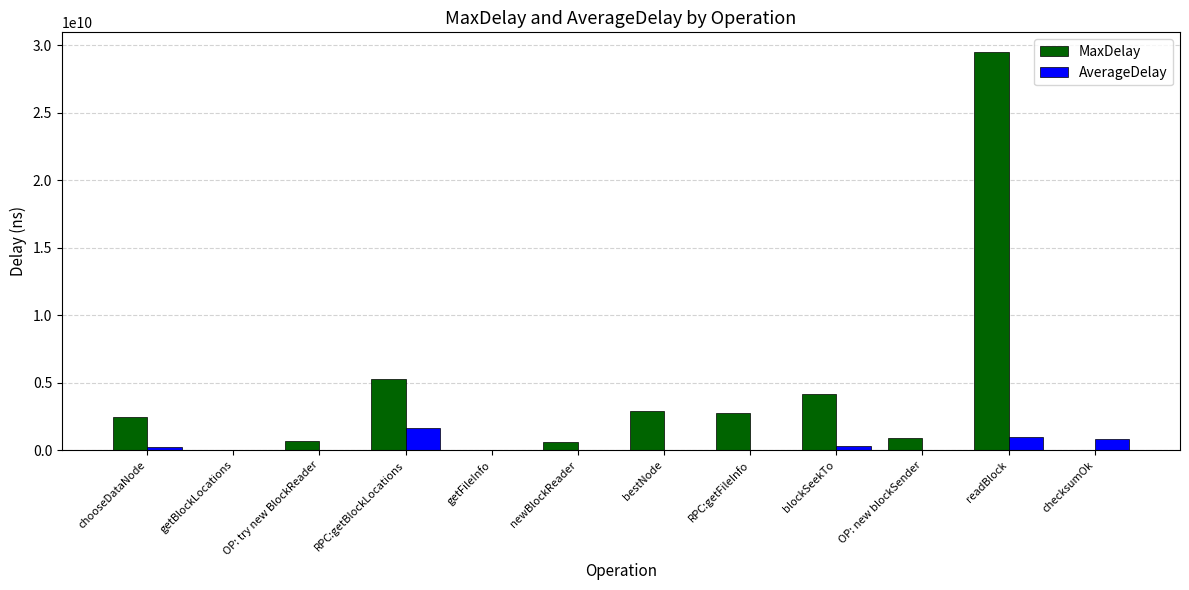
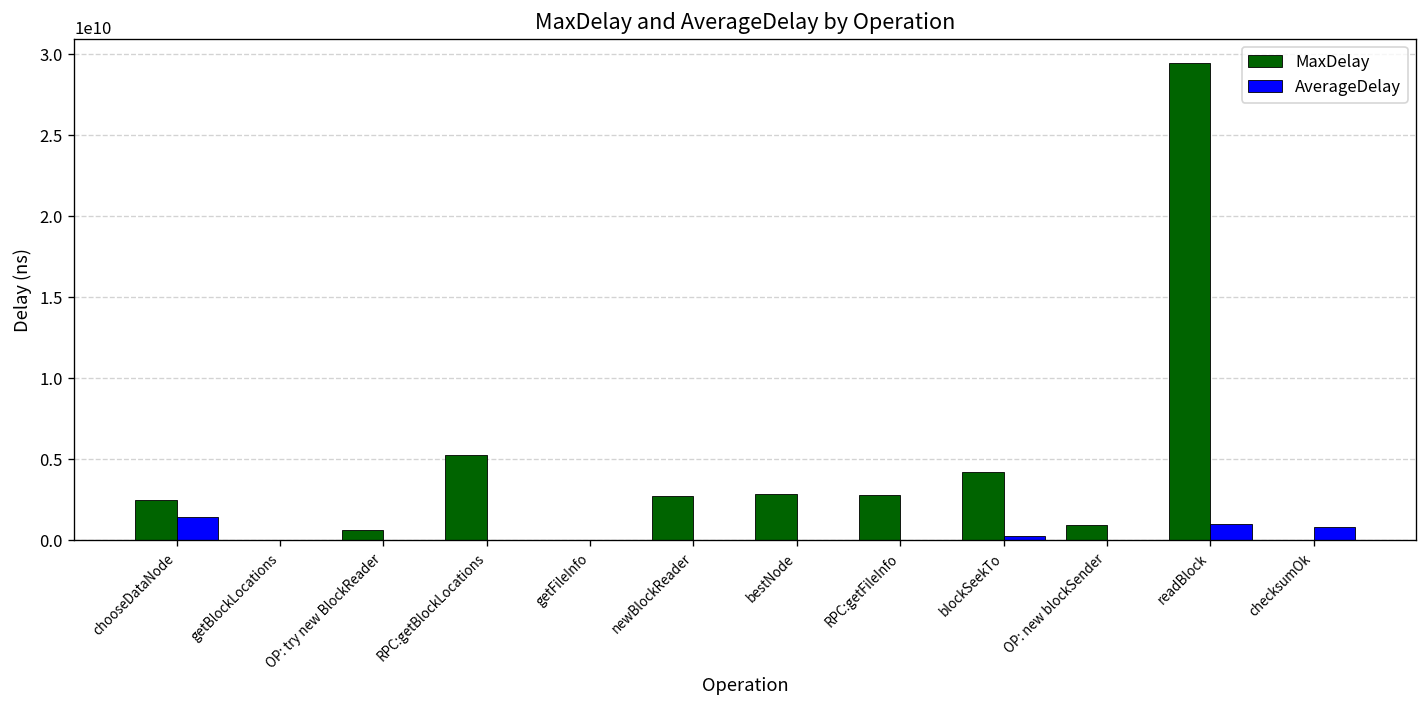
AverageDelay, chooseDataNode: 300000000 -> 1400000000
AverageDelay, RPC:getBlockLocations: 1700000000 -> 0
MaxDelay, newBlockReader: 600000000 -> 2800000000
